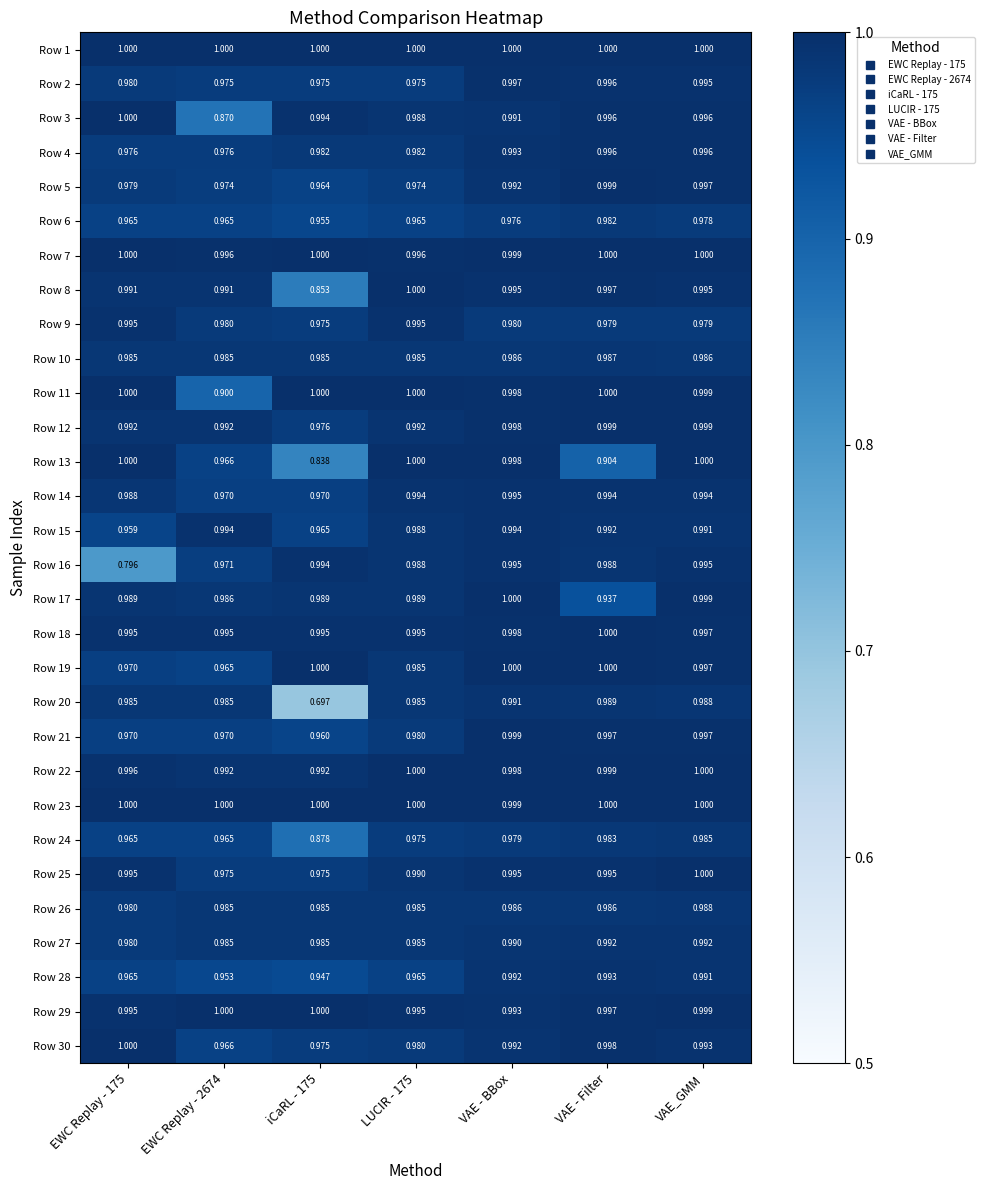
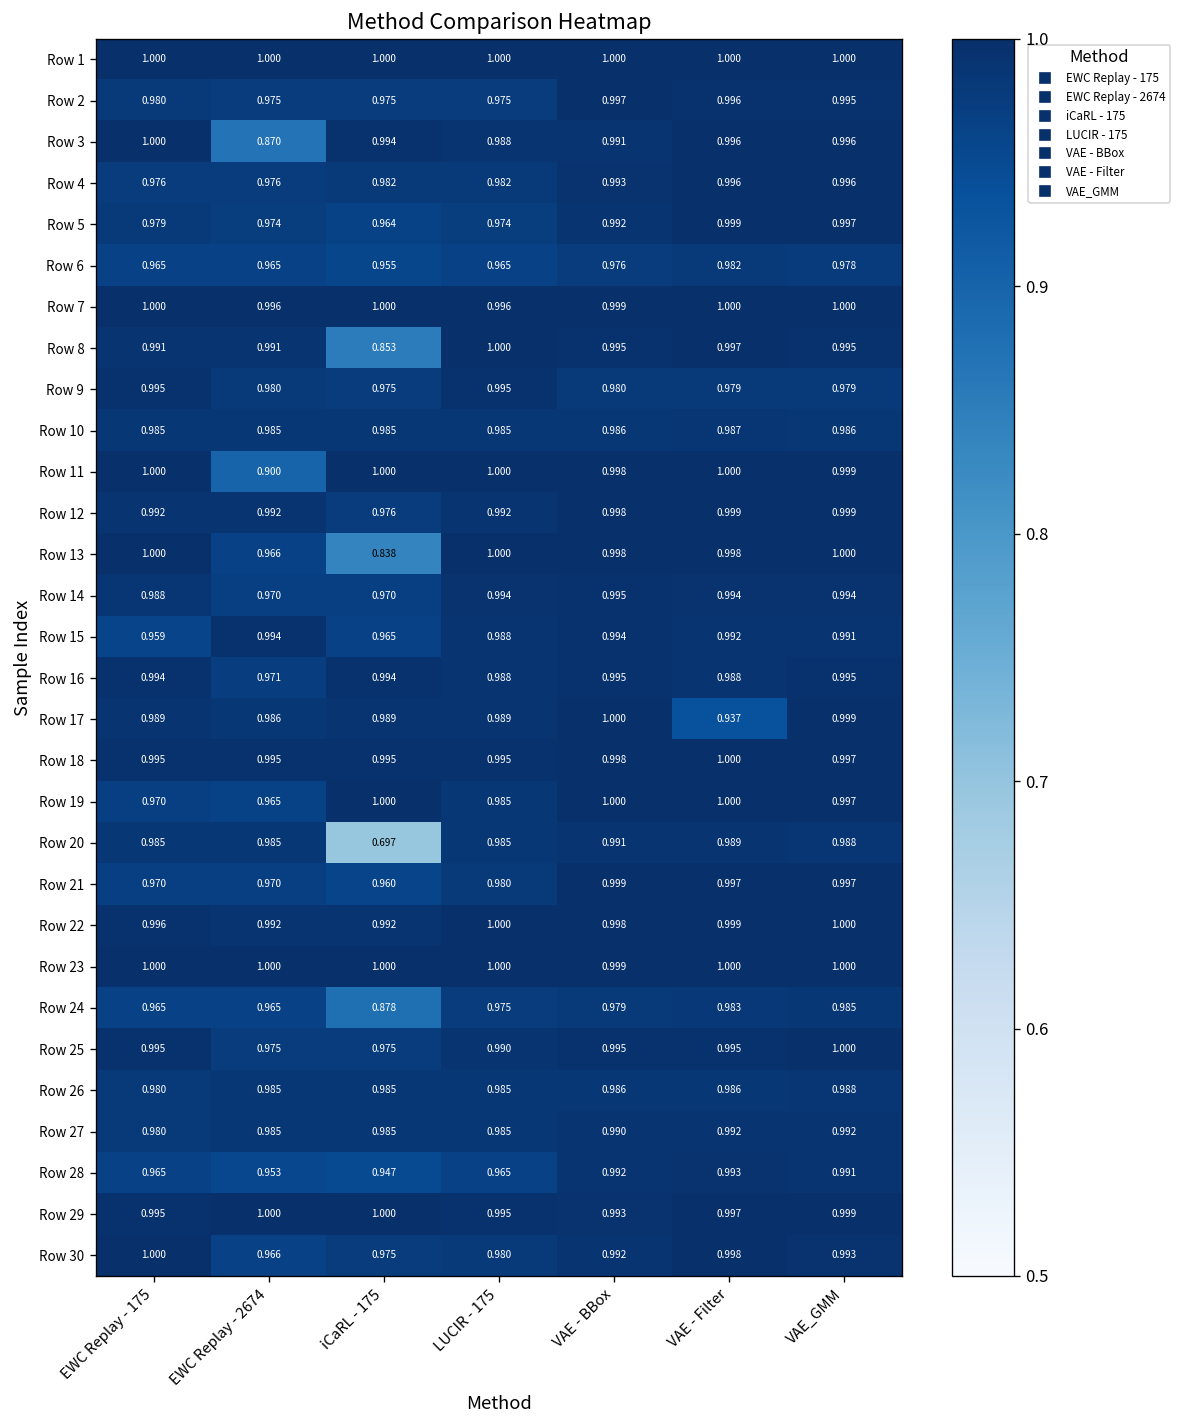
Row 13, VAE - Filter: 0.904 -> 0.998
Row 16, EWC Replay - 175: 0.796 -> 0.994
